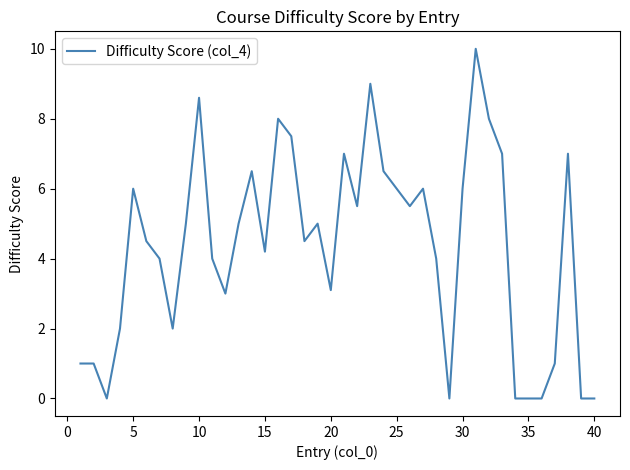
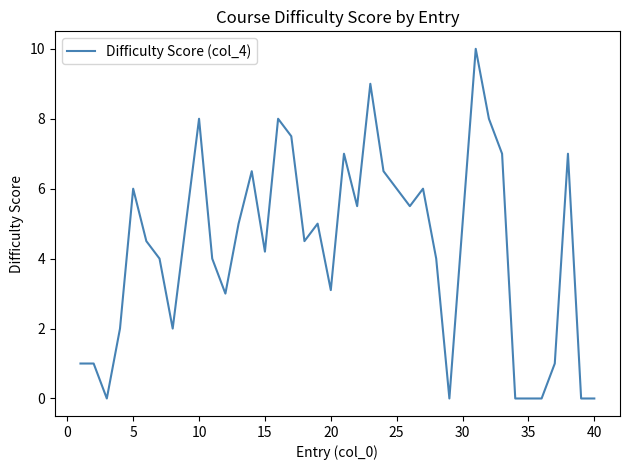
10: 8.6 -> 8.0
30: 6 -> 5
